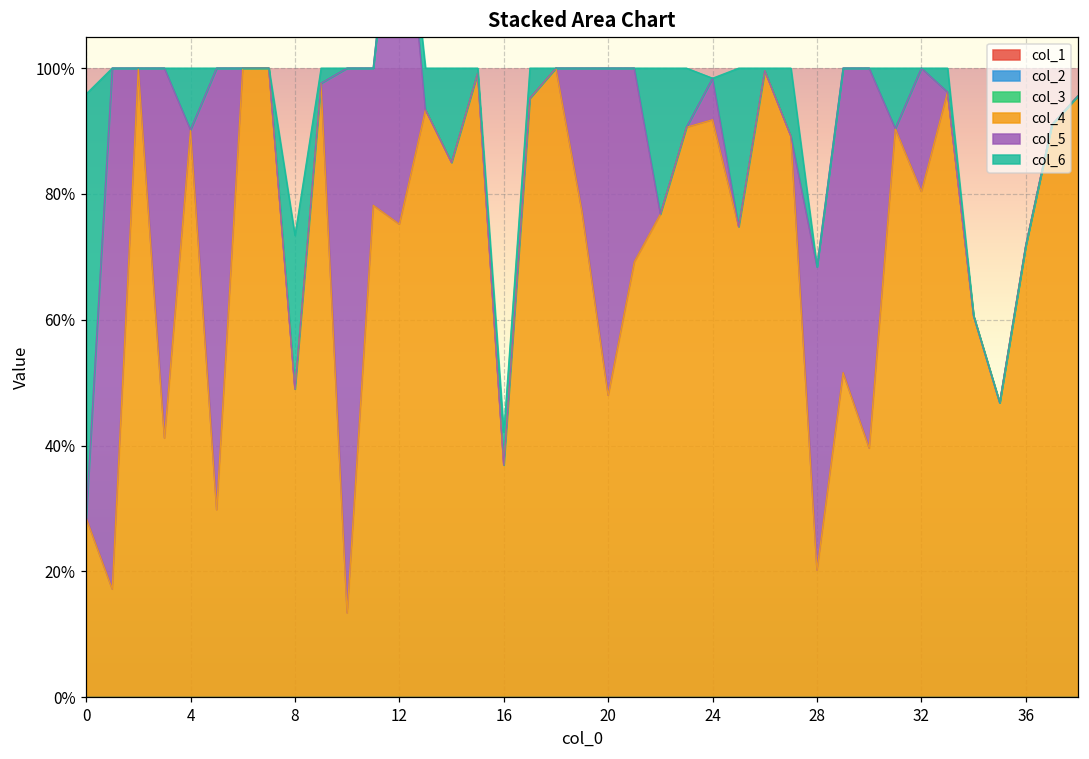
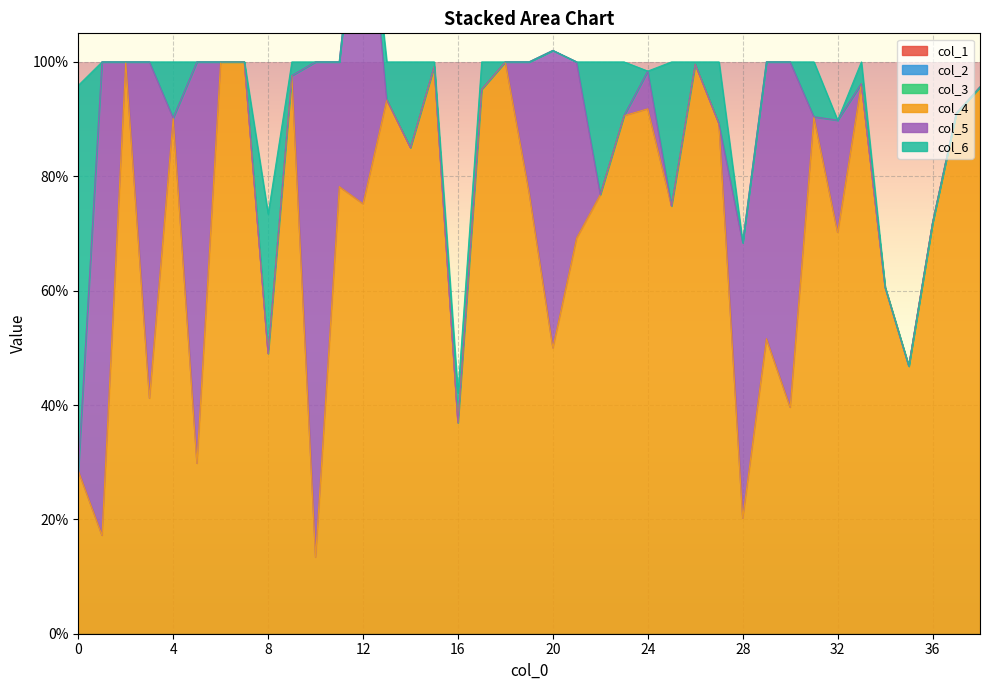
col_4, 20: 48% -> 50%
col_4, 32: 80% -> 70%
